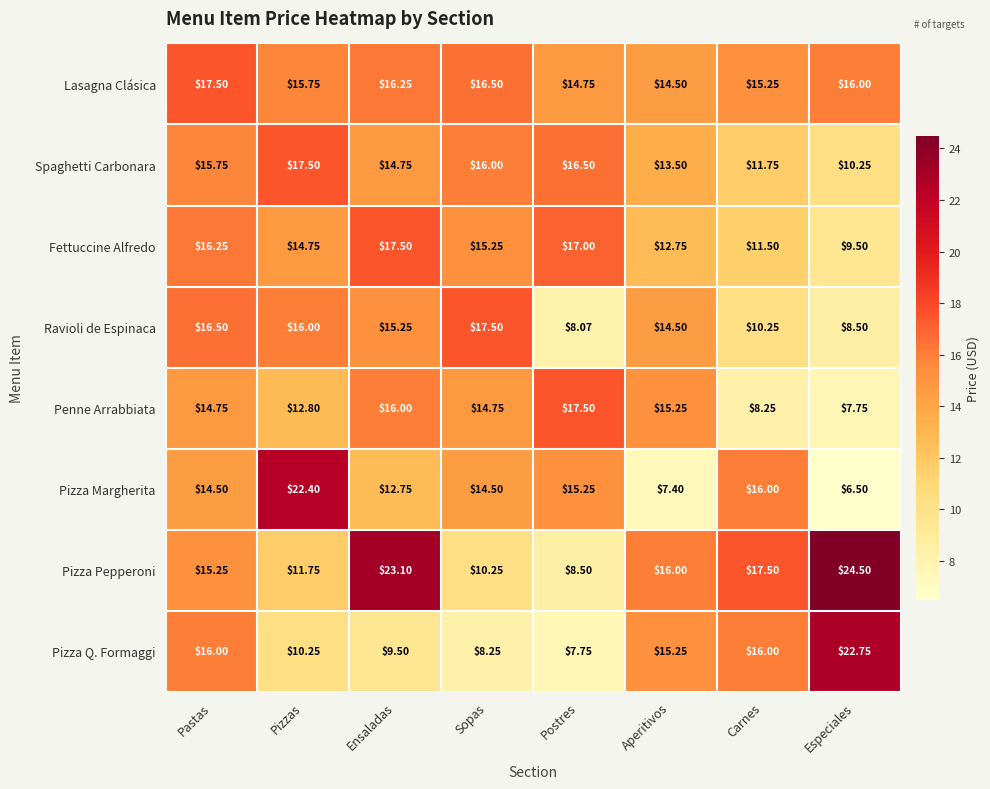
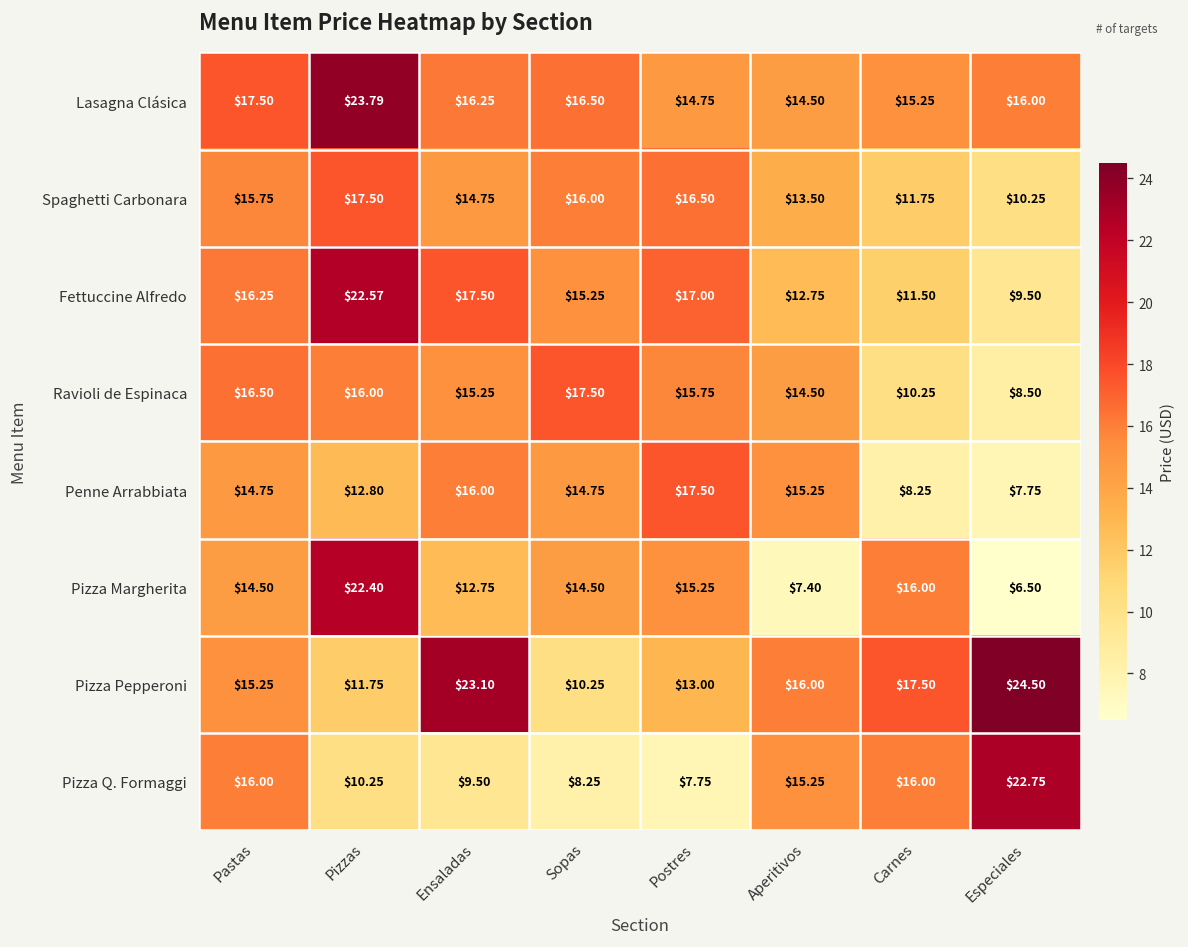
Lasagna Clásica, Pizzas: $15.75 -> $23.79
Fettuccine Alfredo, Pizzas: $14.75 -> $22.57
Ravioli de Espinaca, Postres: $8.07 -> $15.75
Pizza Pepperoni, Postres: $8.50 -> $13.00
